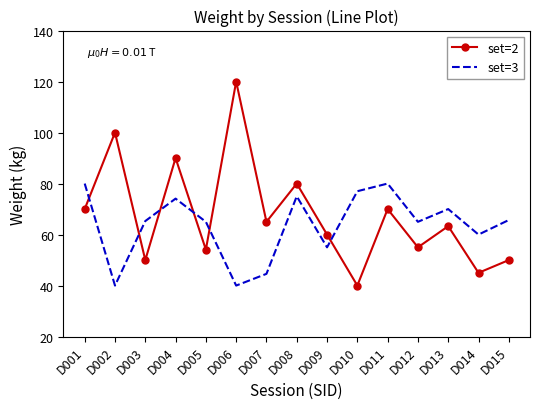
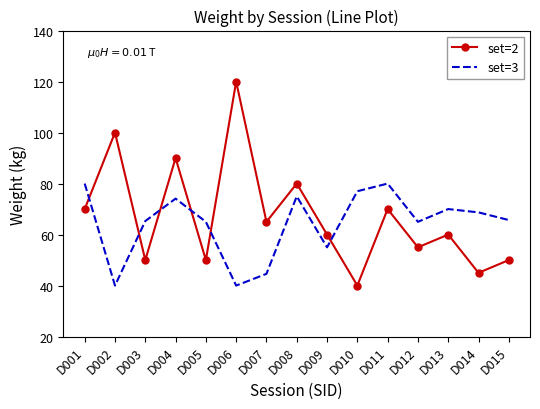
set=2, D005: 54 -> 50
set=2, D013: 63 -> 60
set=3, D014: 60 -> 69
